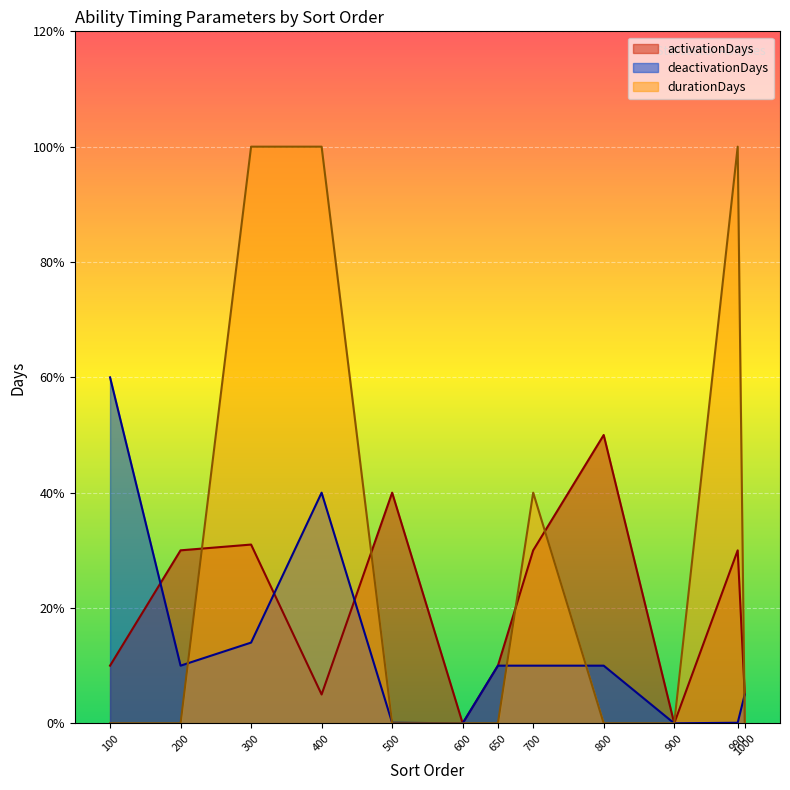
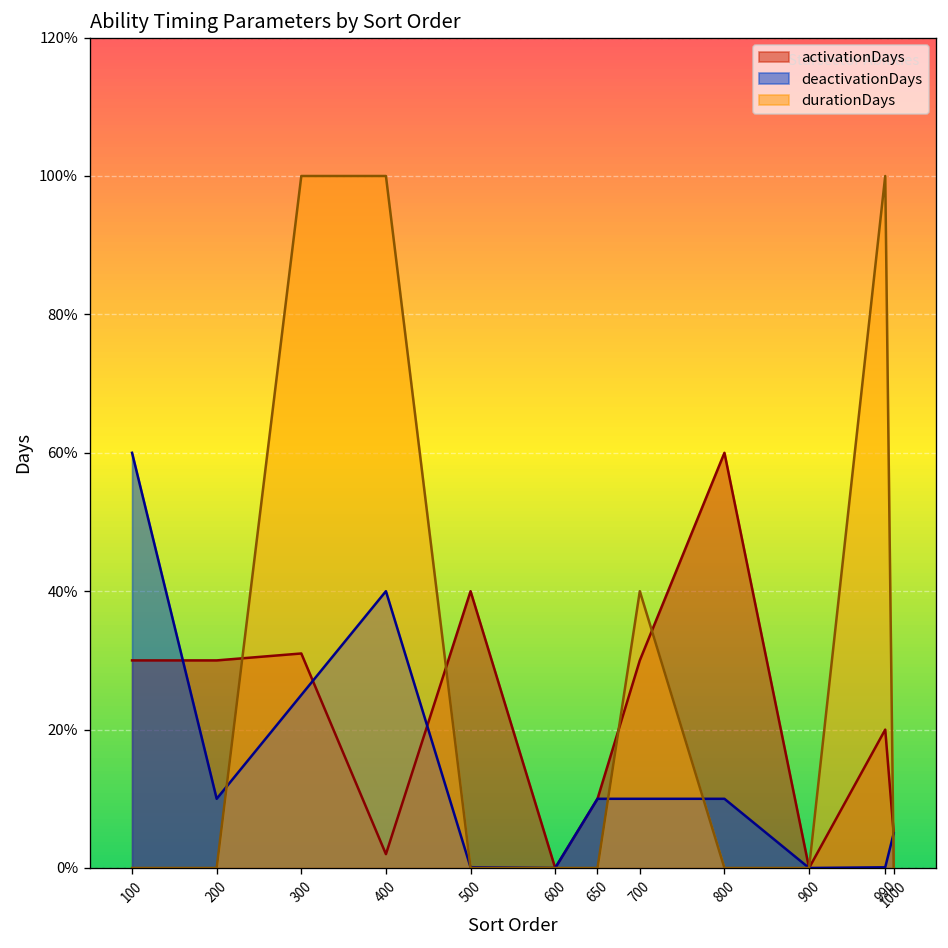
activationDays, 100: 10% -> 30%
deactivationDays, 300: 14% -> 25%
activationDays, 400: 5% -> 2%
activationDays, 800: 50% -> 60%
activationDays, 990: 30% -> 20%
